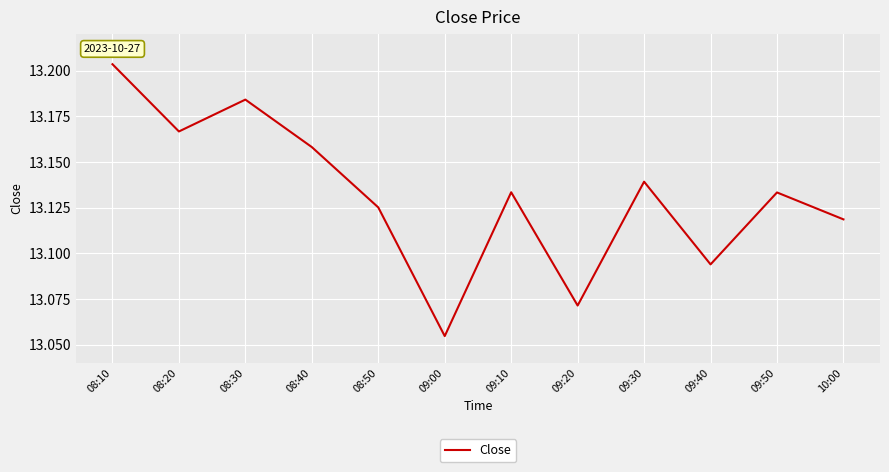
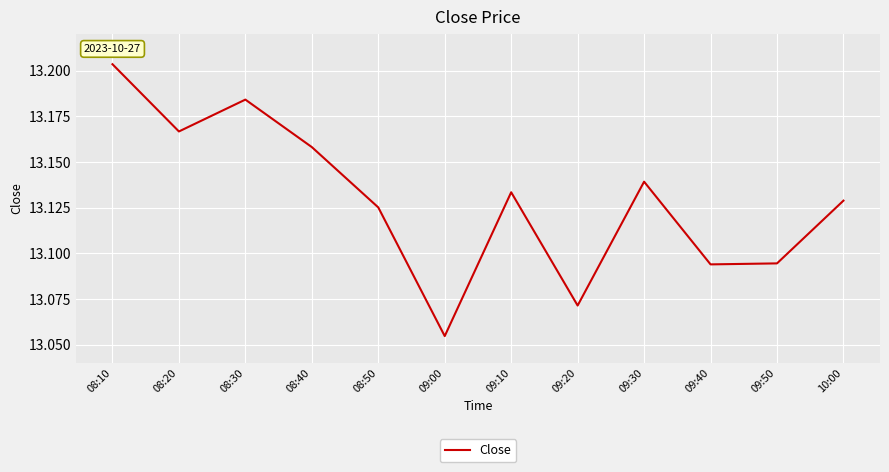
09:50: 13.133 -> 13.095
10:00: 13.119 -> 13.129
